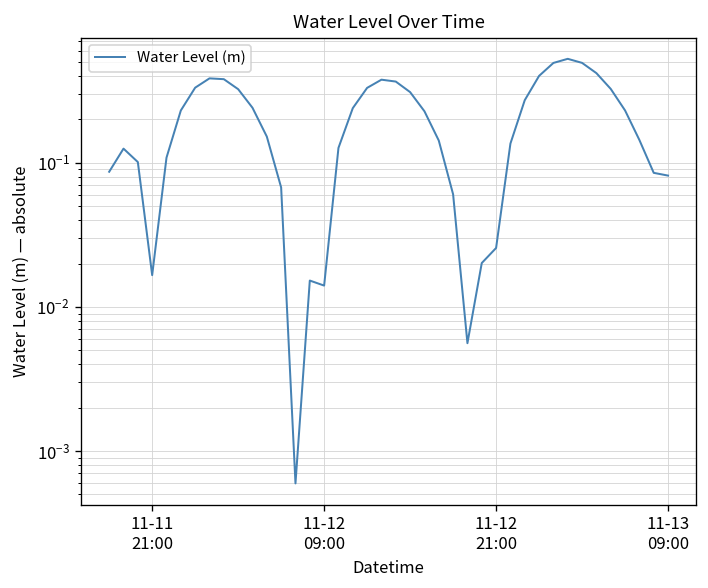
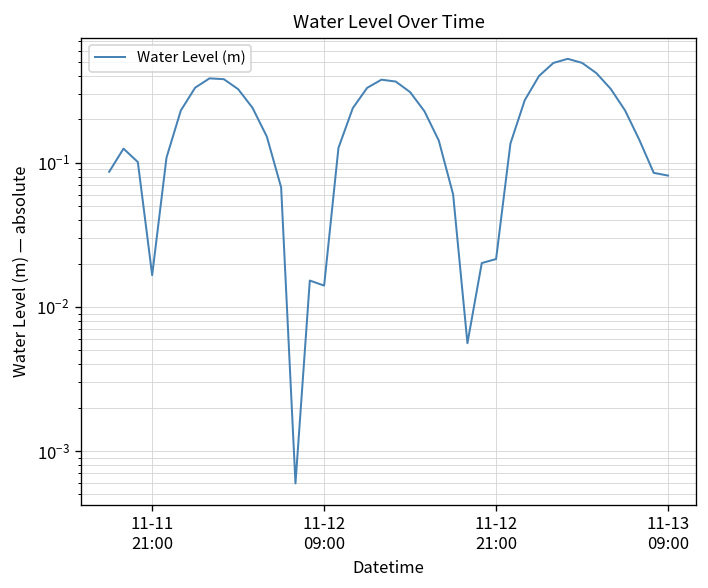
11-12 21:00: 0.026 -> 0.021
